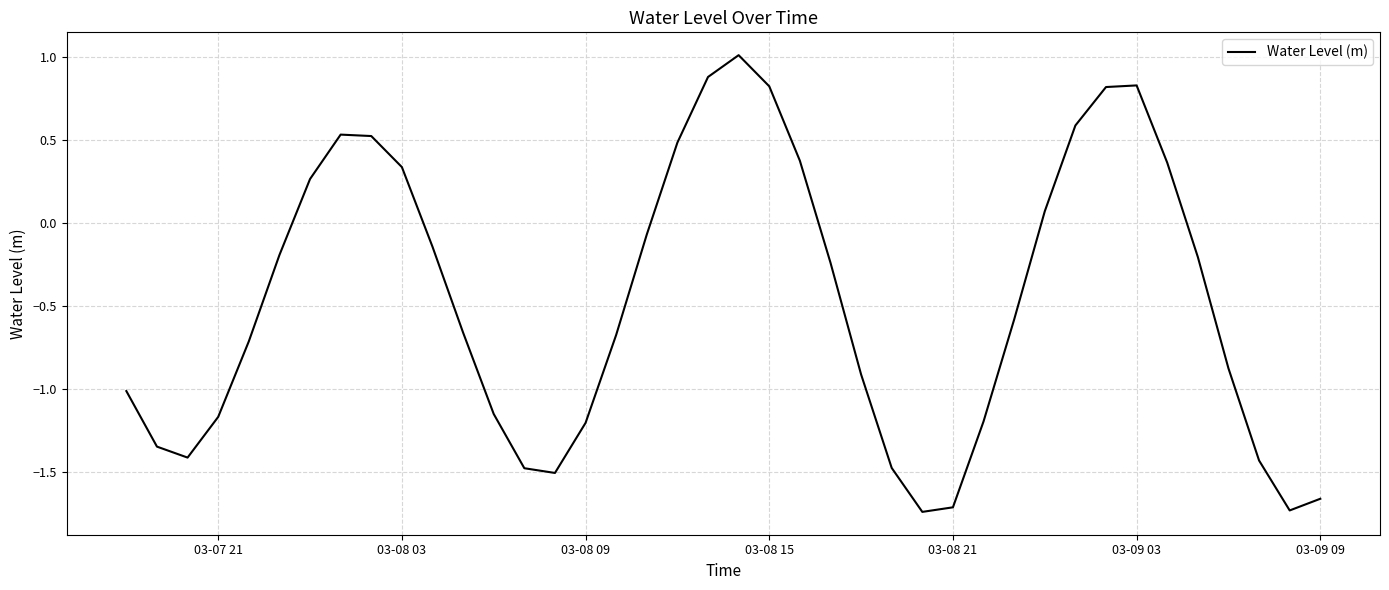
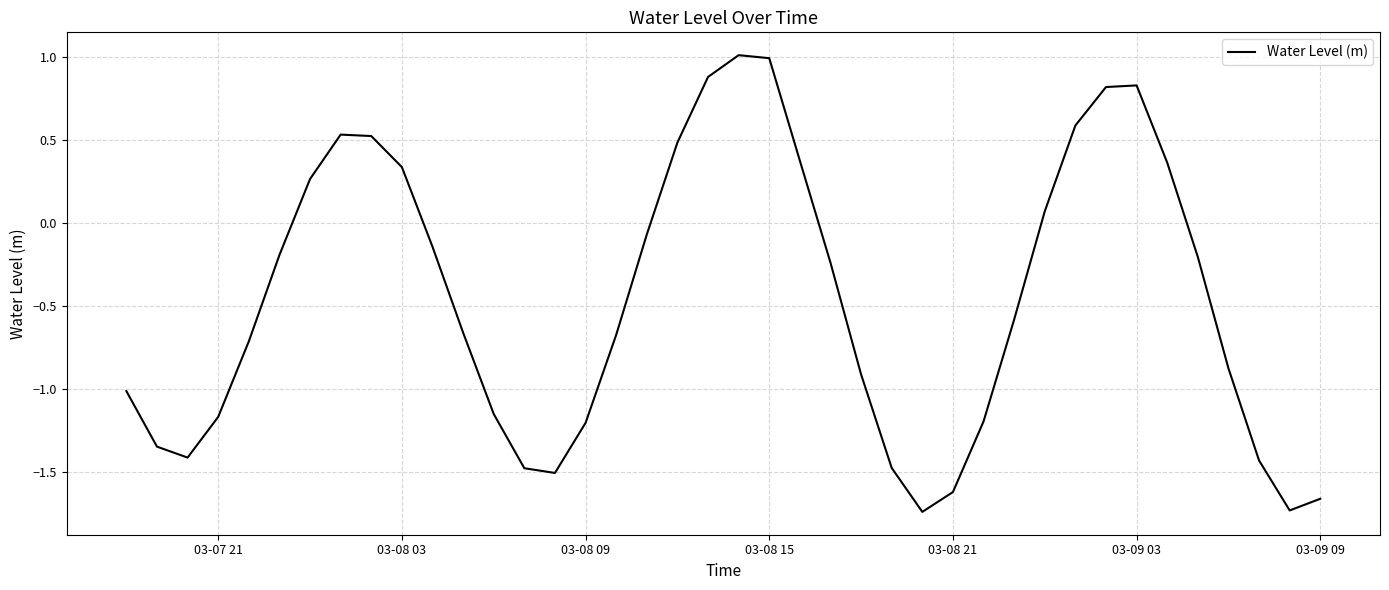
03-08 15: 0.82 -> 0.99
03-08 21: -1.71 -> -1.62
